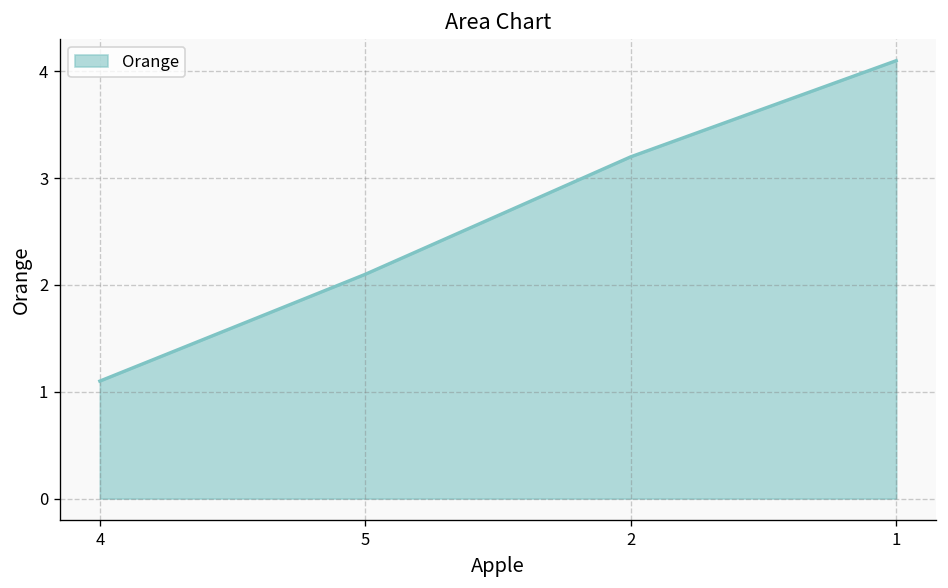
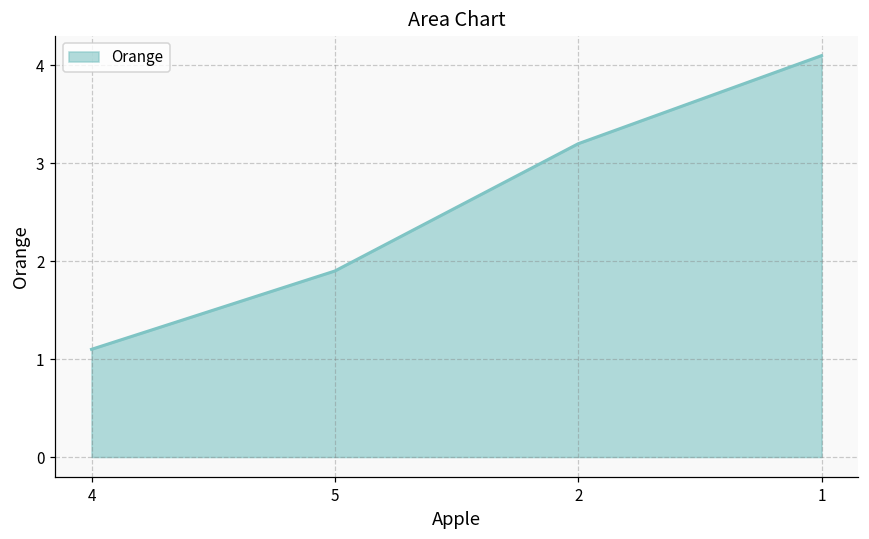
5: 2.1 -> 1.9
